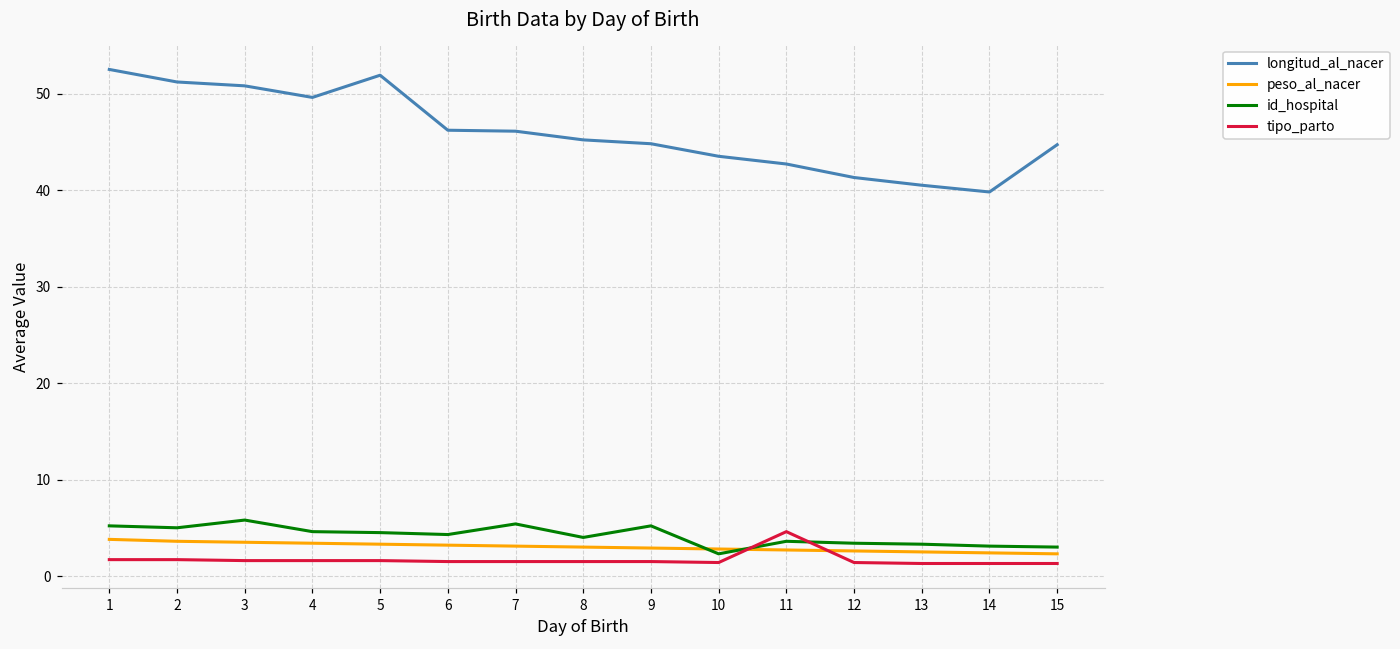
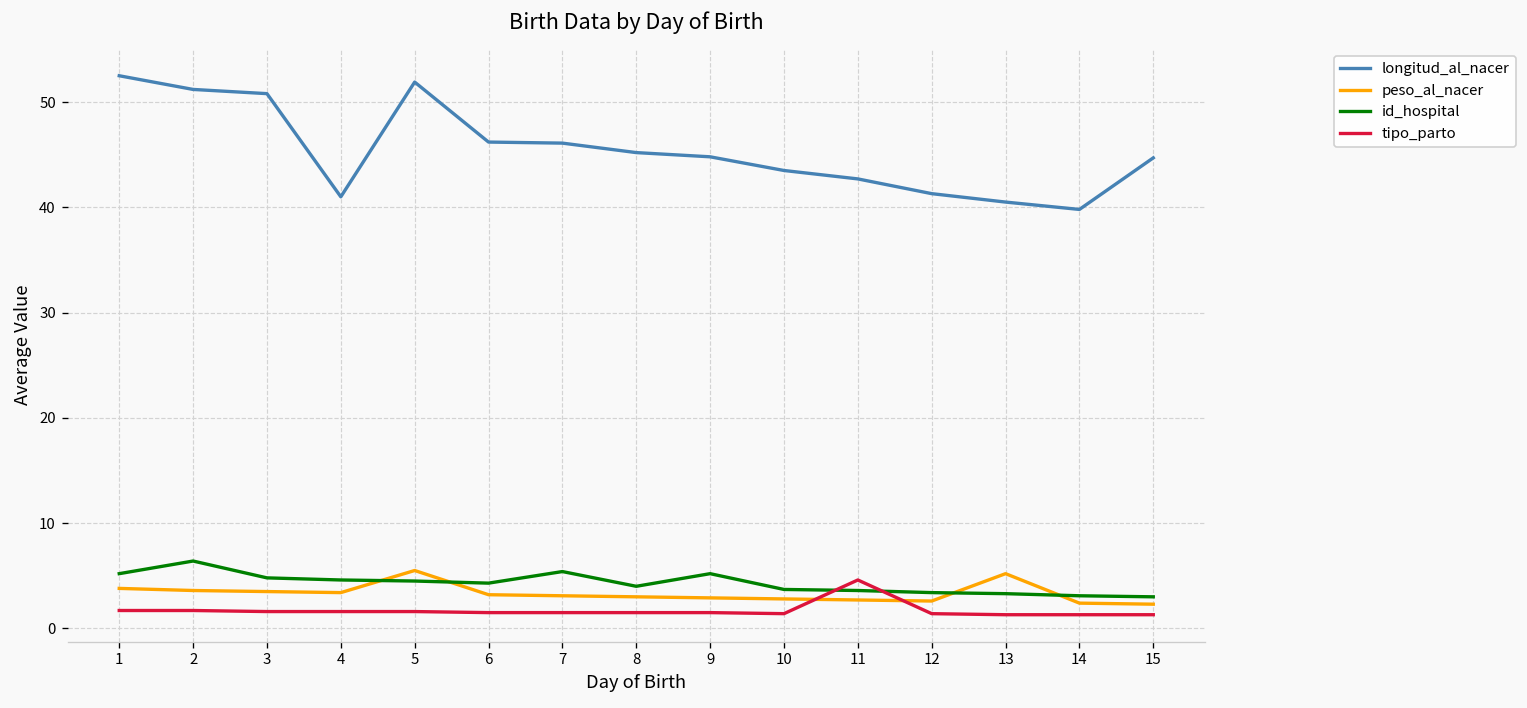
id_hospital, 2: 5 -> 6
id_hospital, 3: 6 -> 5
longitud_al_nacer, 4: 50 -> 41
peso_al_nacer, 5: 3 -> 6
id_hospital, 10: 2 -> 4
peso_al_nacer, 13: 3 -> 5
